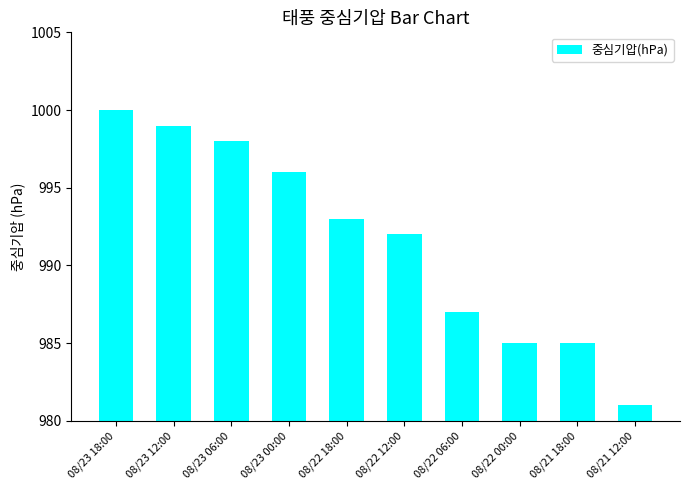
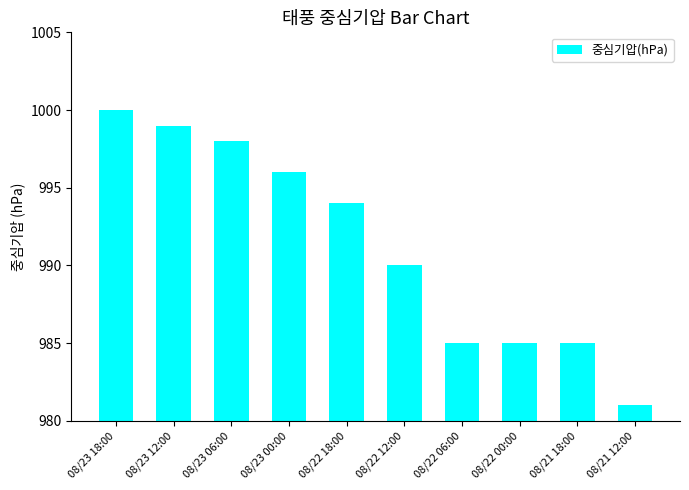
08/22 18:00: 993 -> 994
08/22 12:00: 992 -> 990
08/22 06:00: 987 -> 985
